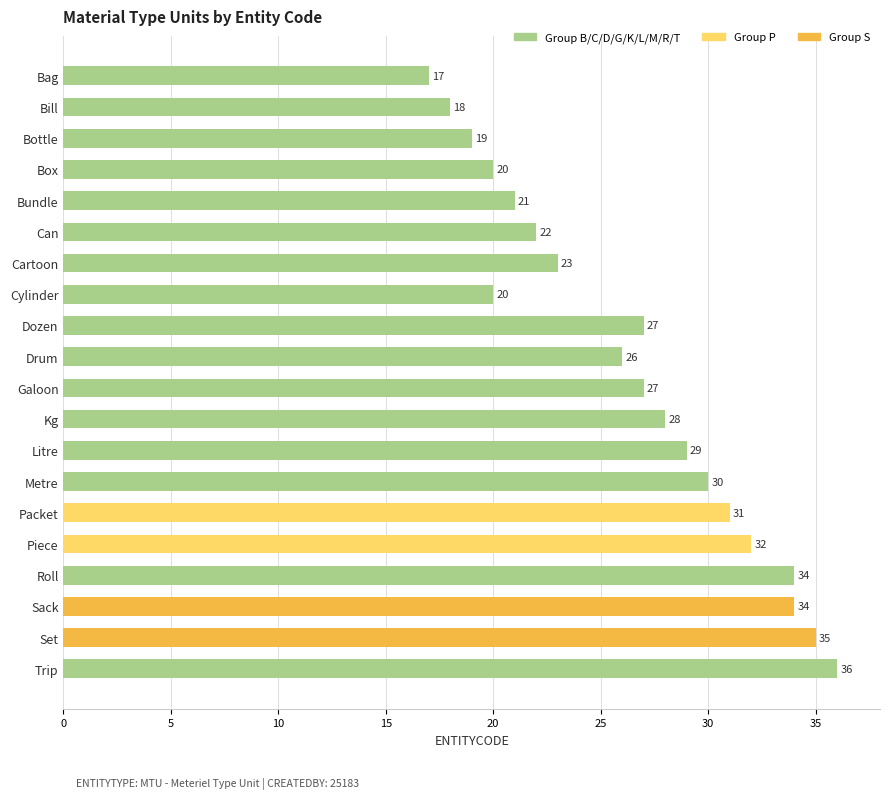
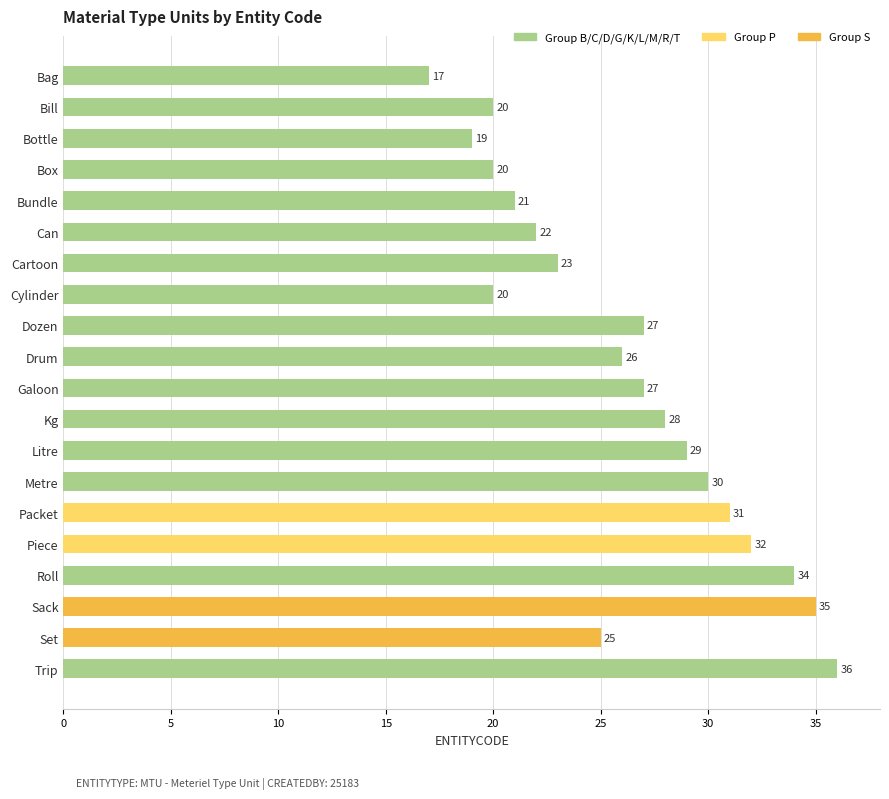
Bill: 18 -> 20
Sack: 34 -> 35
Set: 35 -> 25
